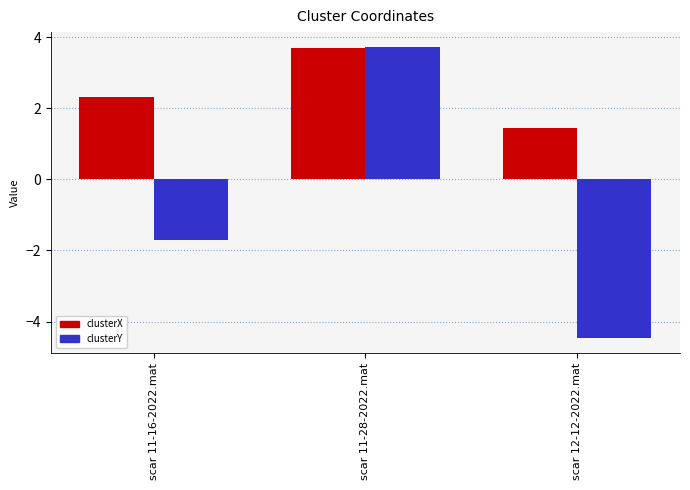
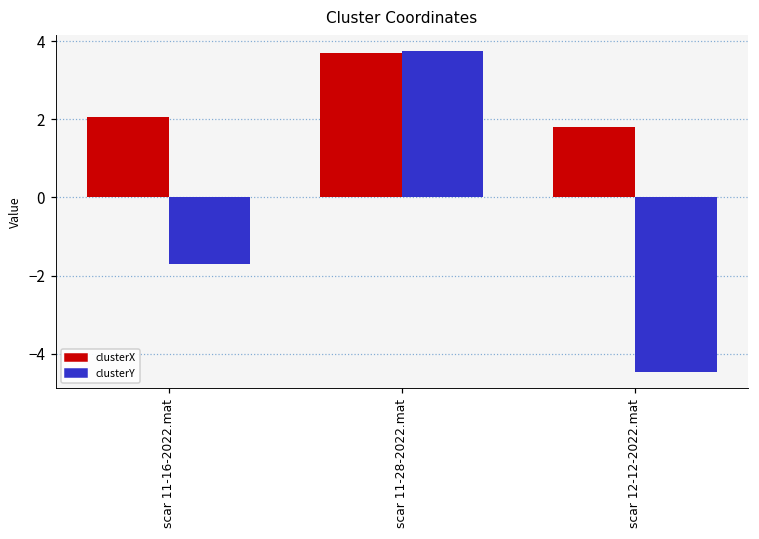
clusterX, scar 11-16-2022.mat: 2.3 -> 2.0
clusterX, scar 12-12-2022.mat: 1.5 -> 1.8
